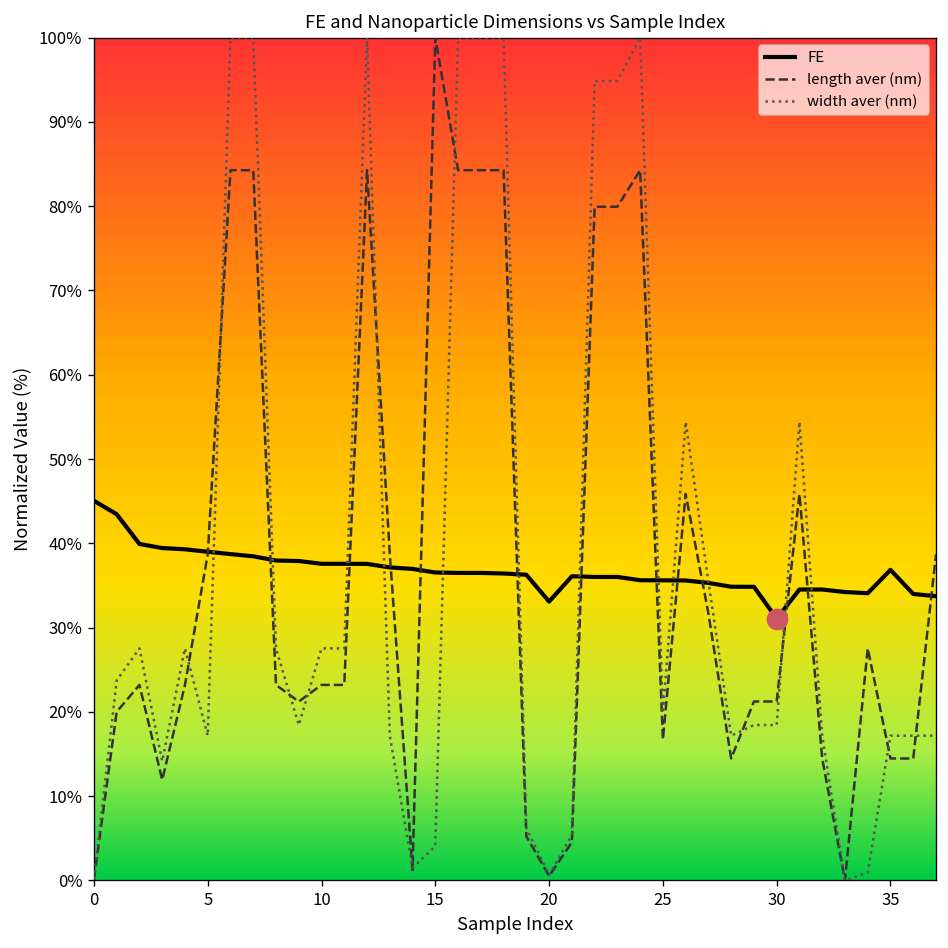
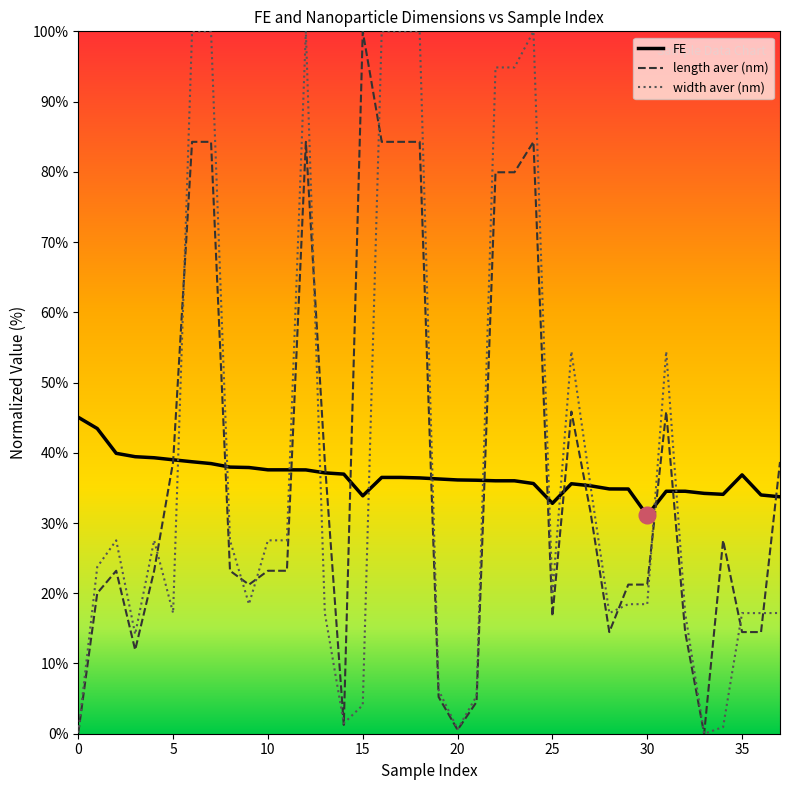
FE, 15: 37% -> 34%
FE, 20: 33% -> 36%
FE, 25: 36% -> 33%
